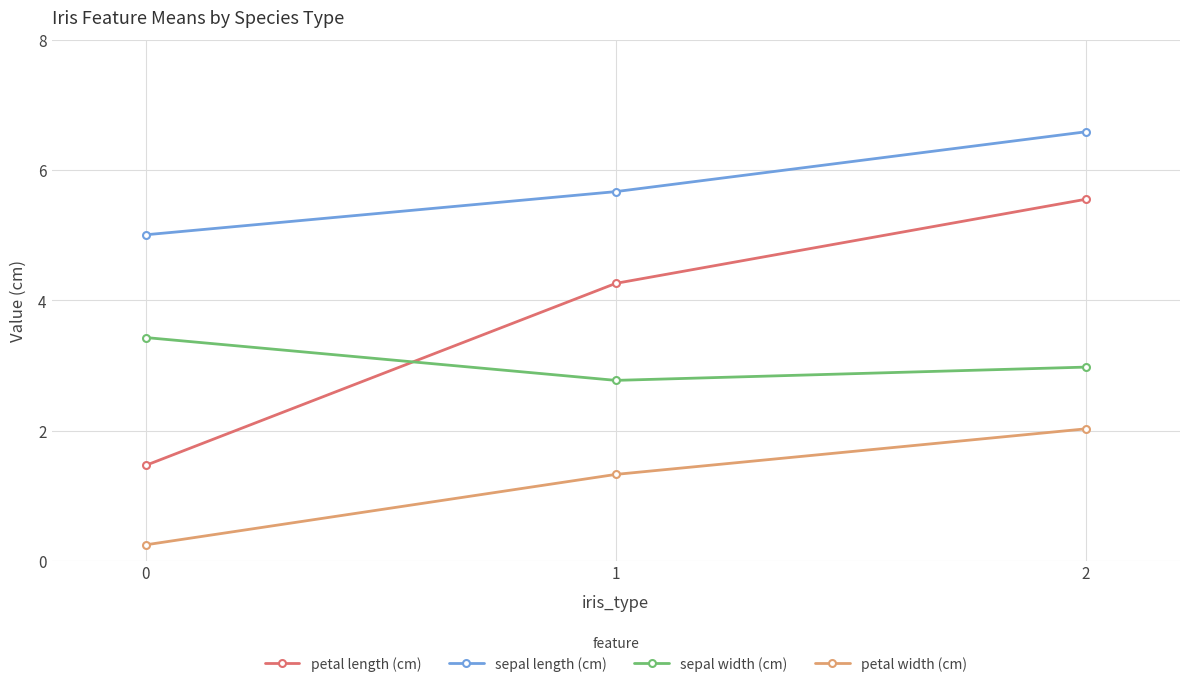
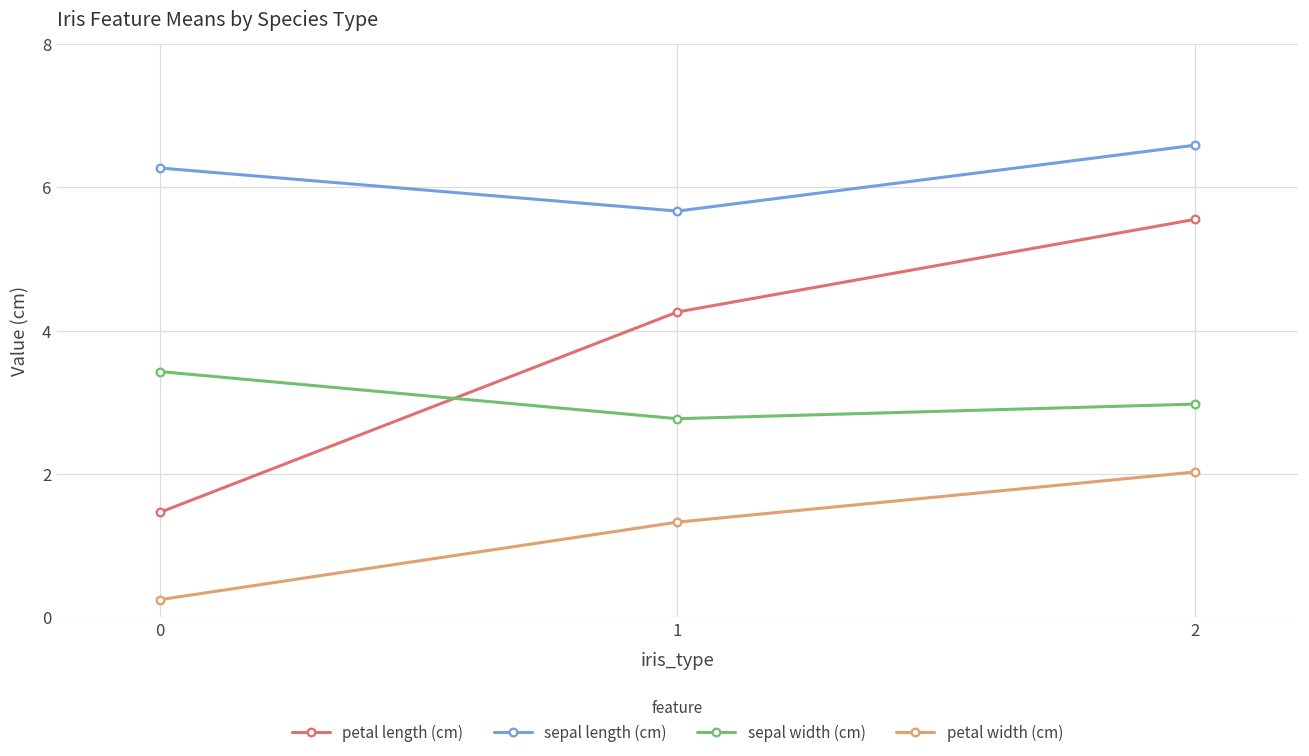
sepal length (cm), 0: 5.0 -> 6.3
